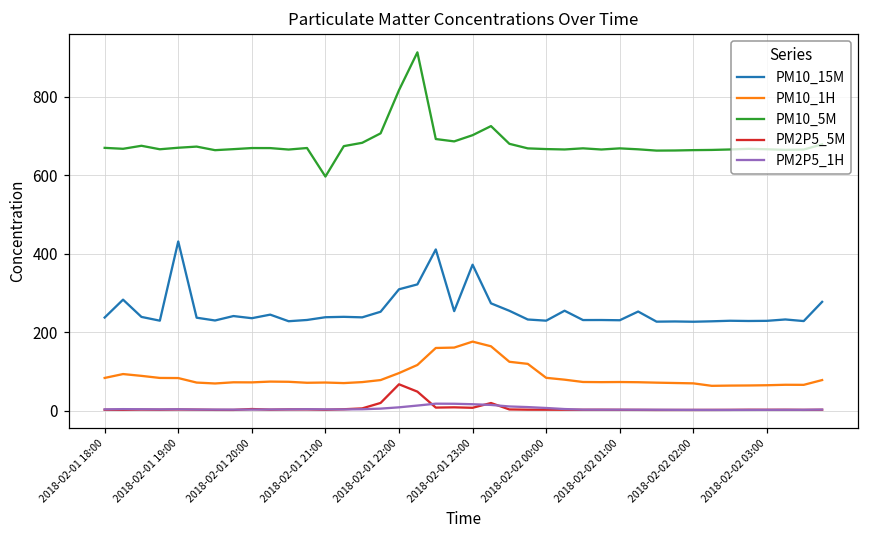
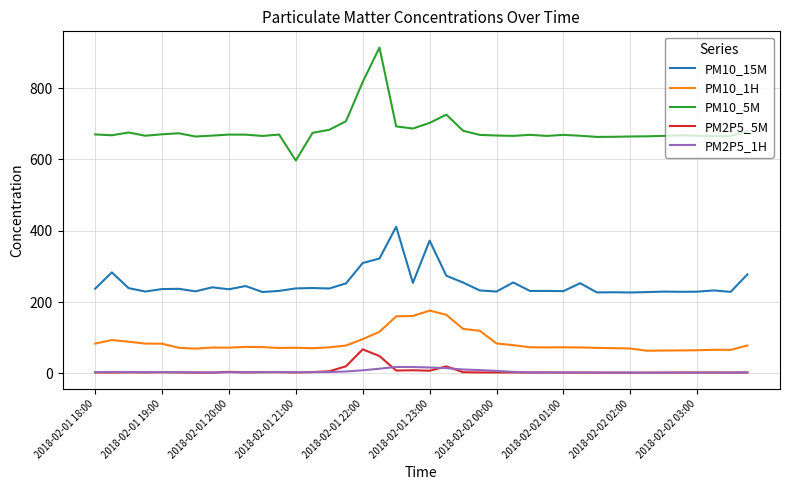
PM10_15M, 2018-02-01 19:00: 430 -> 240
